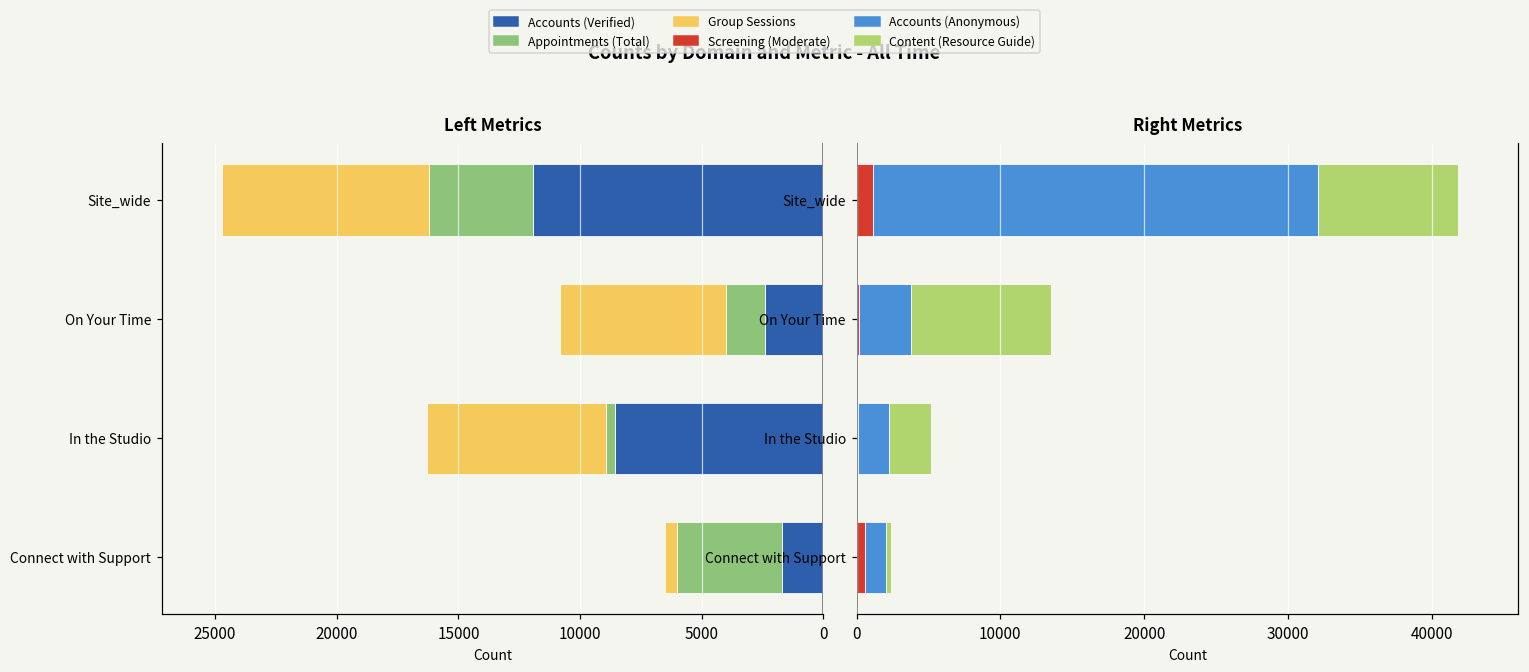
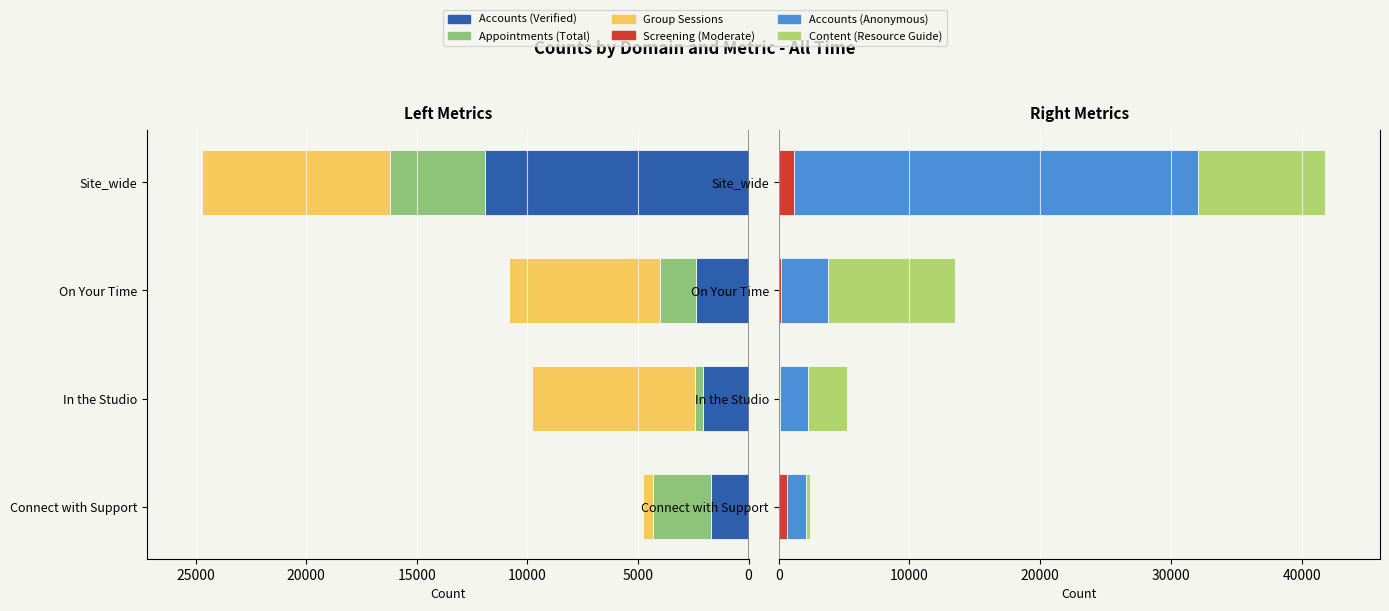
Left Metrics, Accounts (Verified), In the Studio: 8600 -> 2100
Left Metrics, Appointments (Total), Connect with Support: 4300 -> 2600
